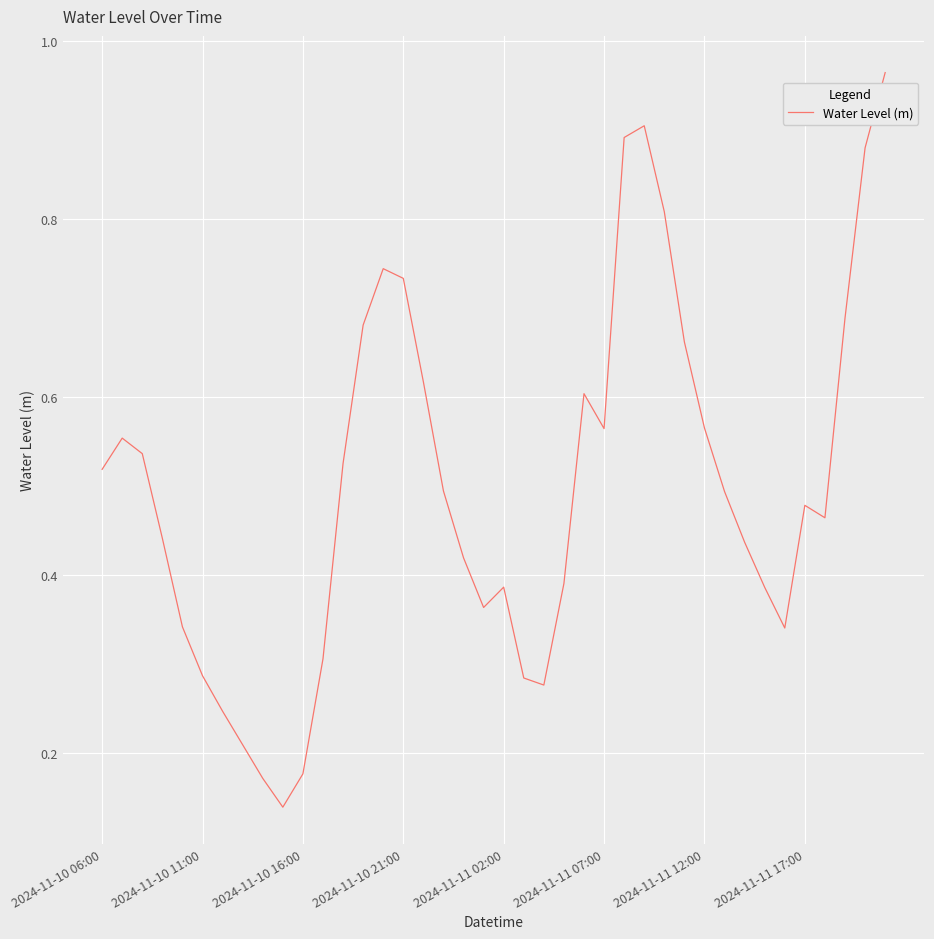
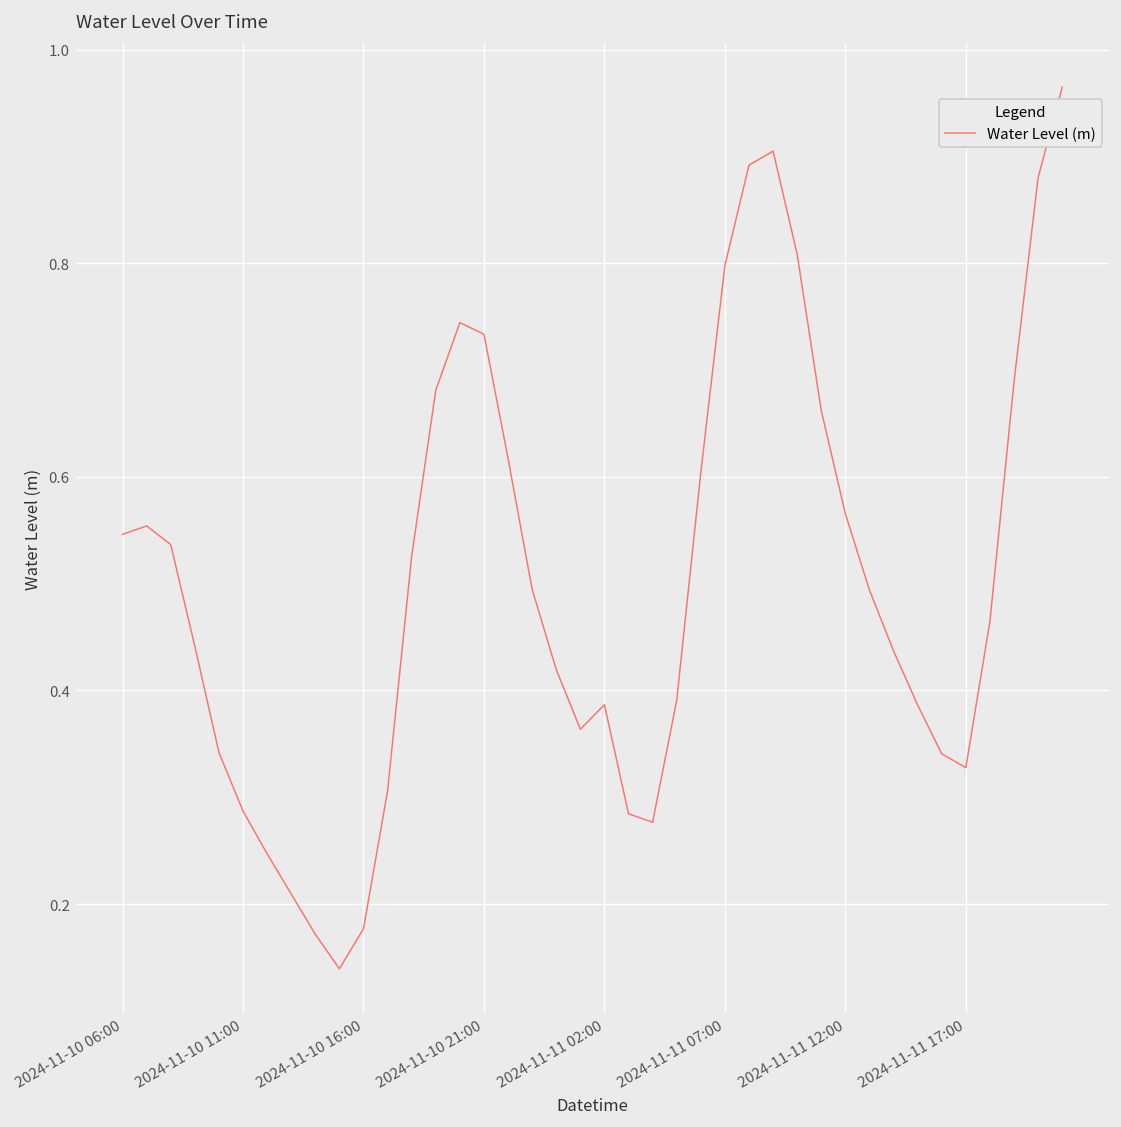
2024-11-10 06:00: 0.52 -> 0.55
2024-11-11 07:00: 0.56 -> 0.80
2024-11-11 17:00: 0.48 -> 0.33
